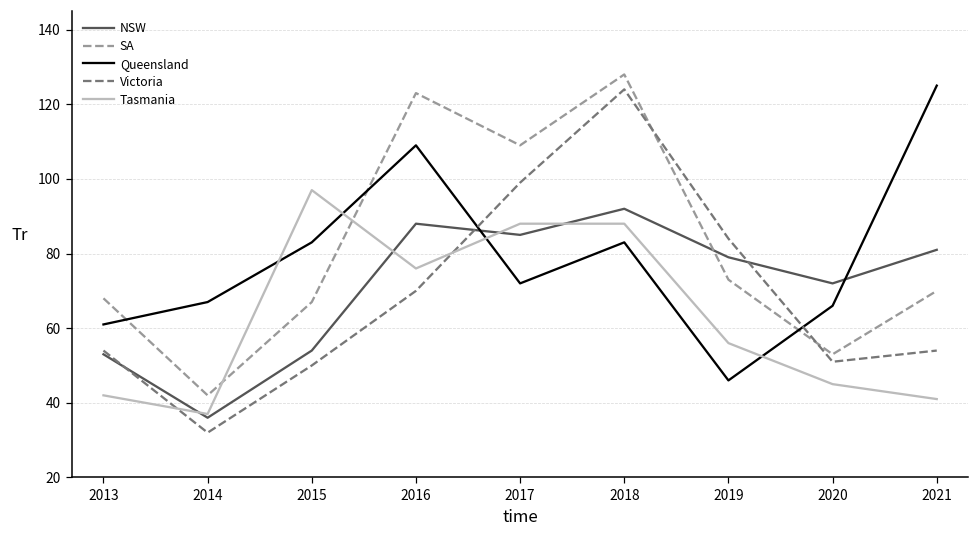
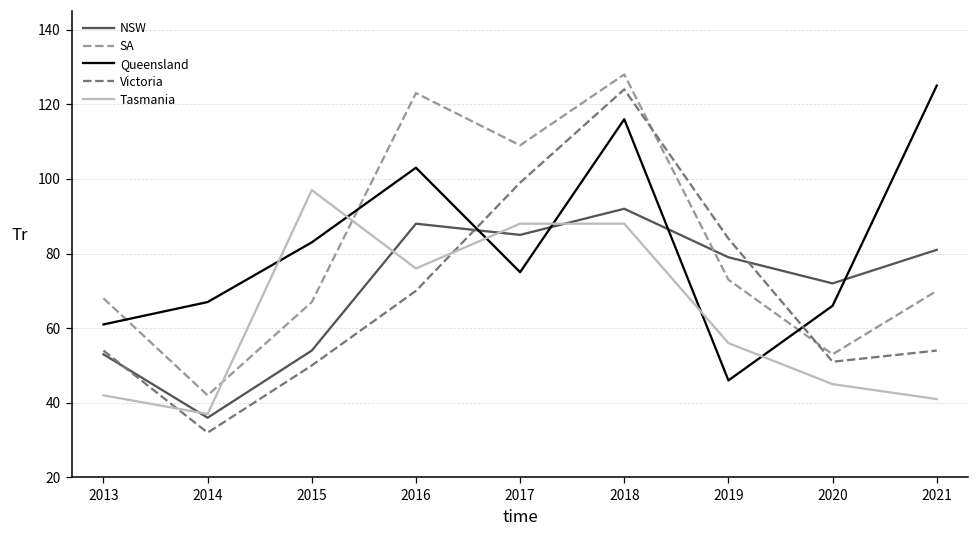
Queensland, 2016: 109 -> 103
Queensland, 2017: 72 -> 75
Queensland, 2018: 83 -> 116
